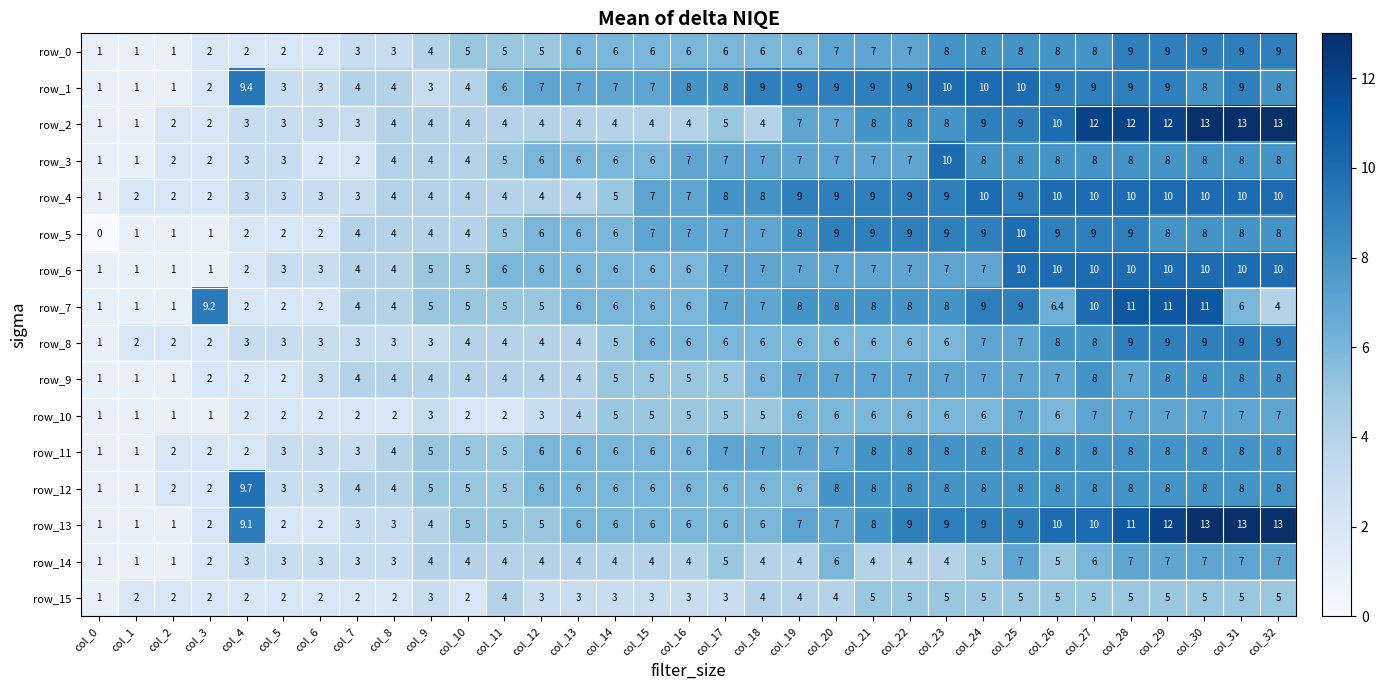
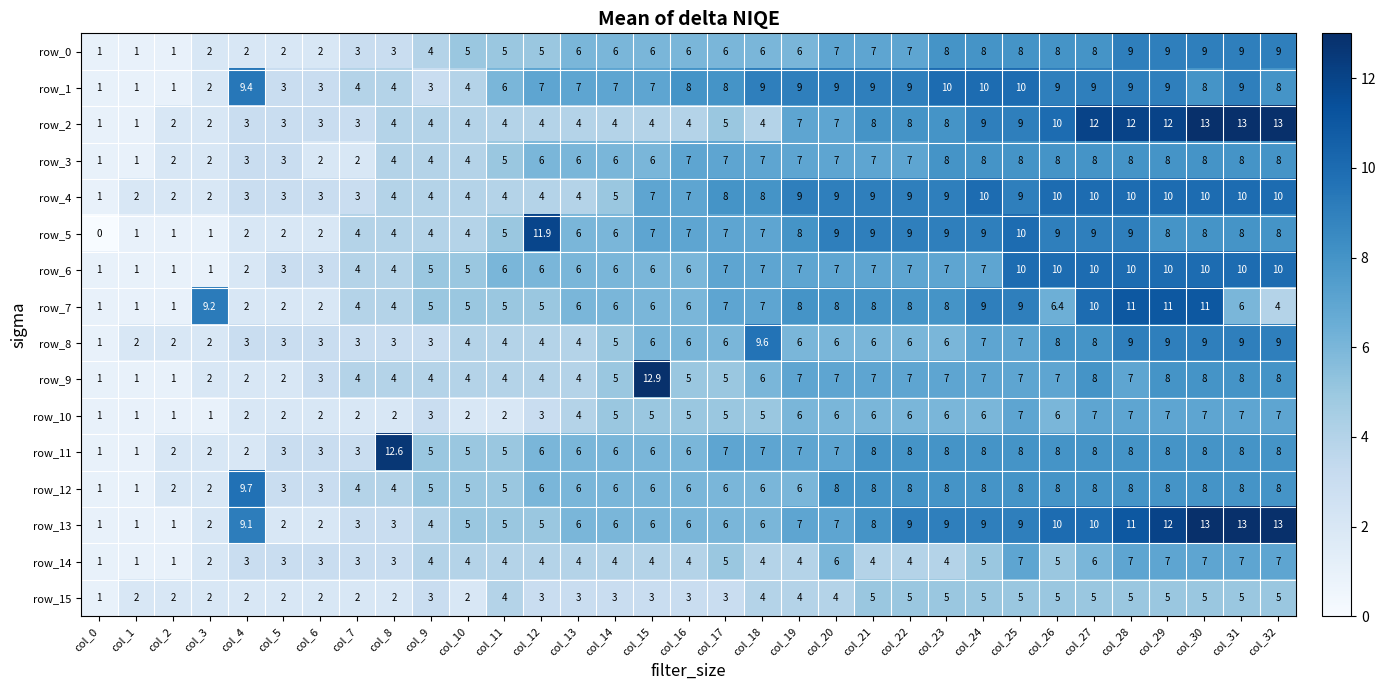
row_3, col_23: 10 -> 8
row_5, col_12: 6 -> 11.9
row_8, col_18: 6 -> 9.6
row_9, col_15: 5 -> 12.9
row_11, col_8: 4 -> 12.6
